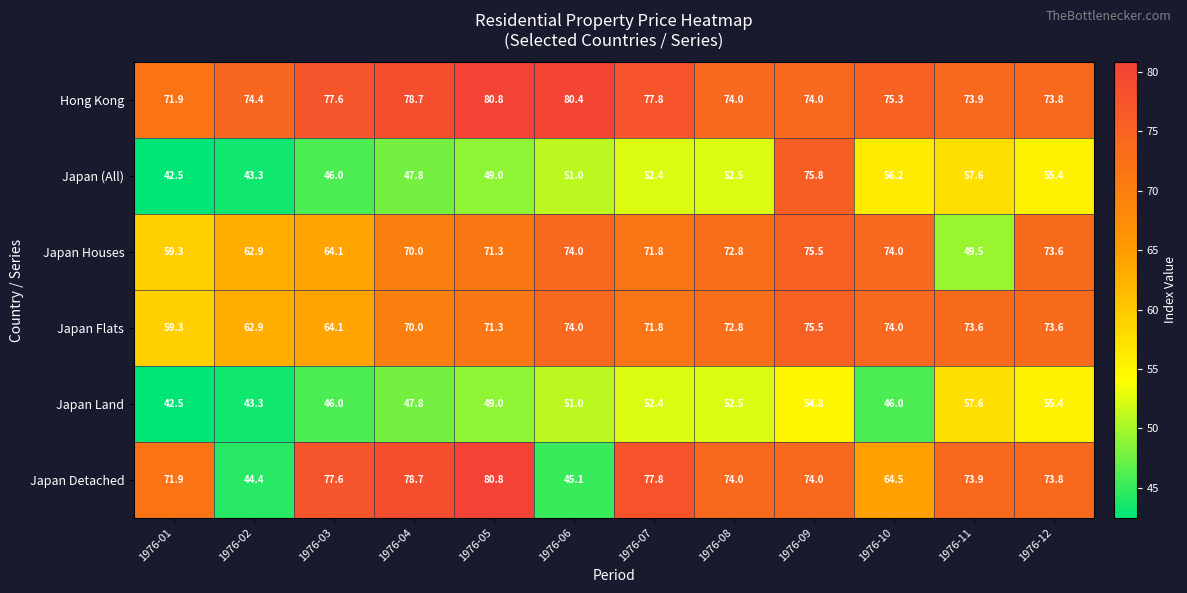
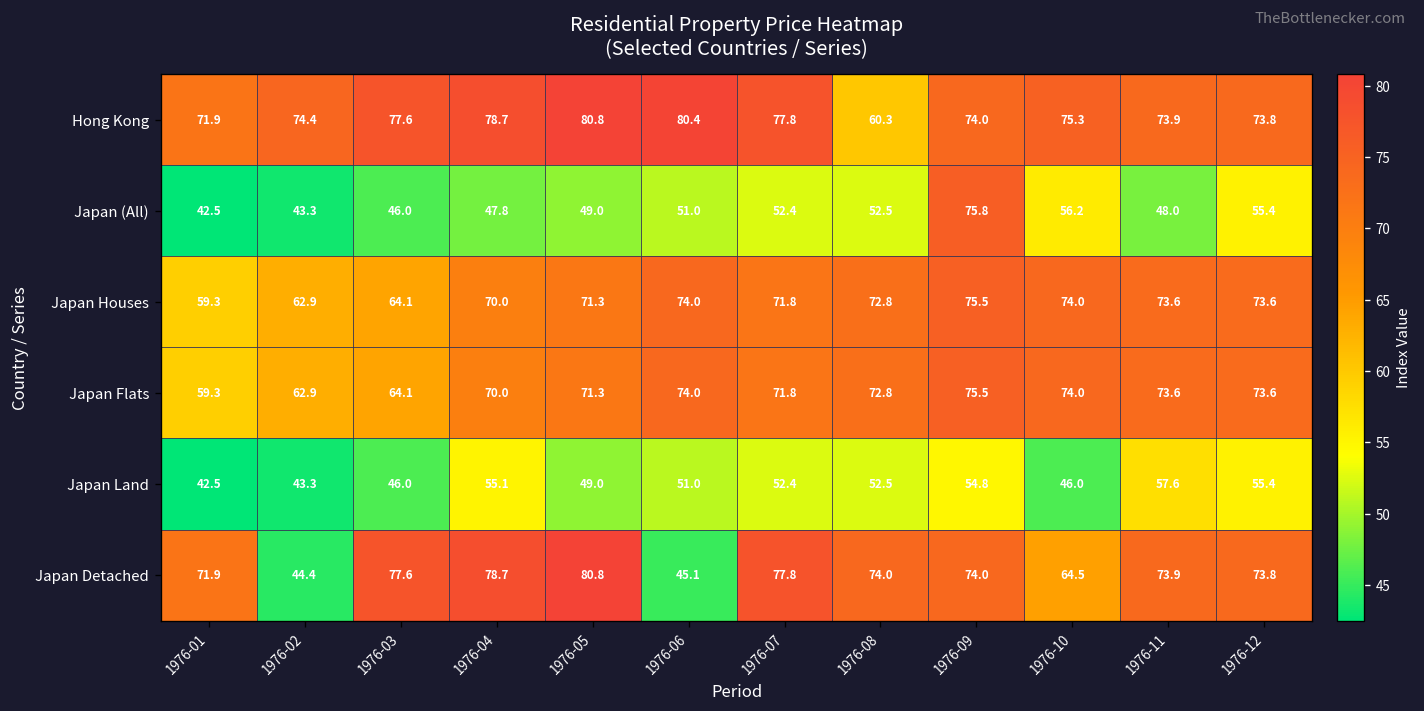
Hong Kong, 1976-08: 74.0 -> 60.3
Japan (All), 1976-11: 57.6 -> 48.0
Japan Houses, 1976-11: 49.5 -> 73.6
Japan Land, 1976-04: 47.8 -> 55.1
